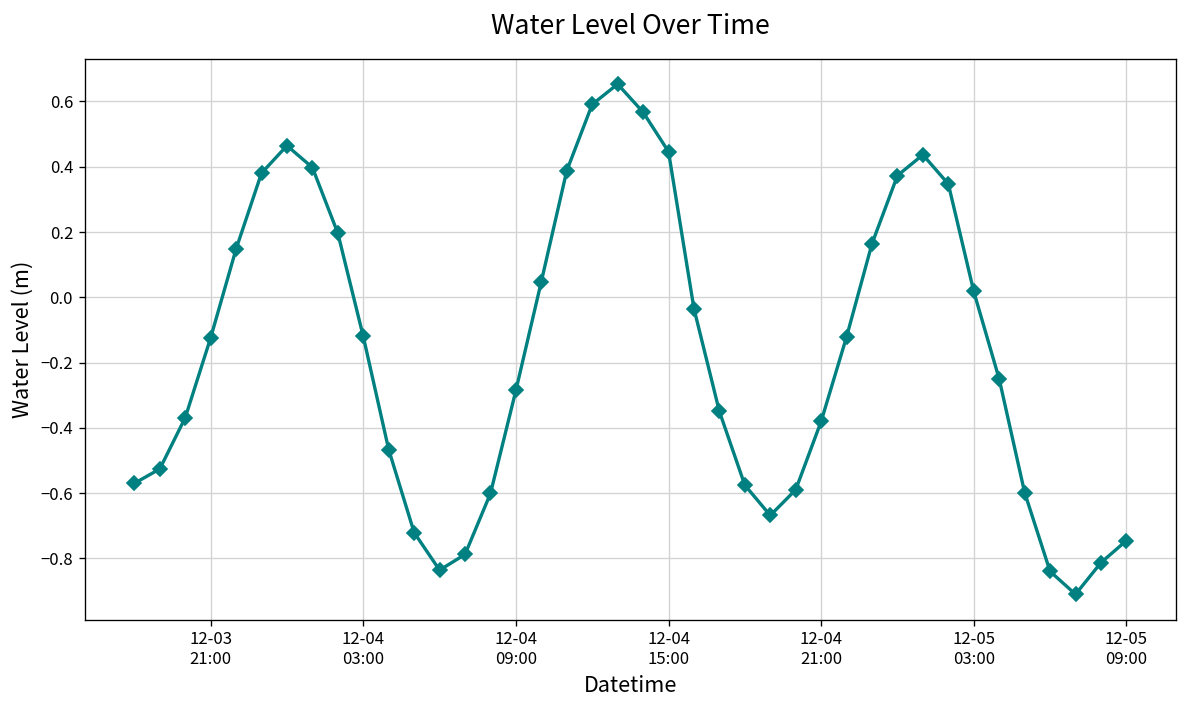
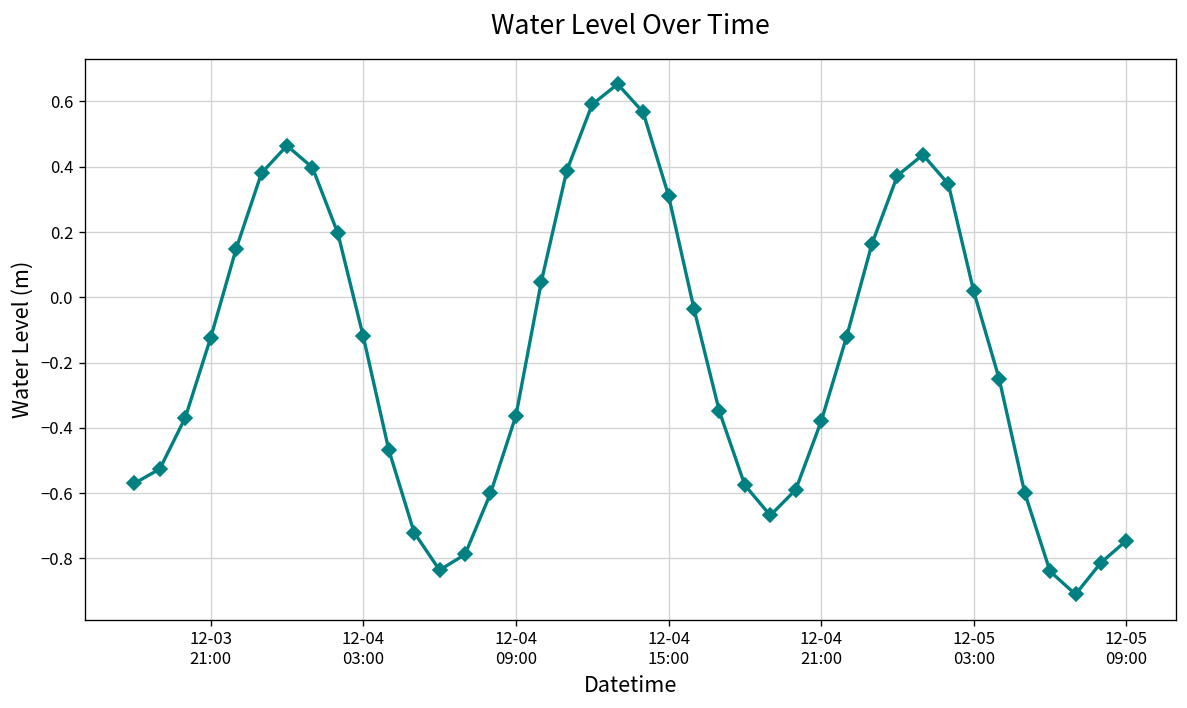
12-04 09:00: -0.29 -> -0.36
12-04 15:00: 0.45 -> 0.31
